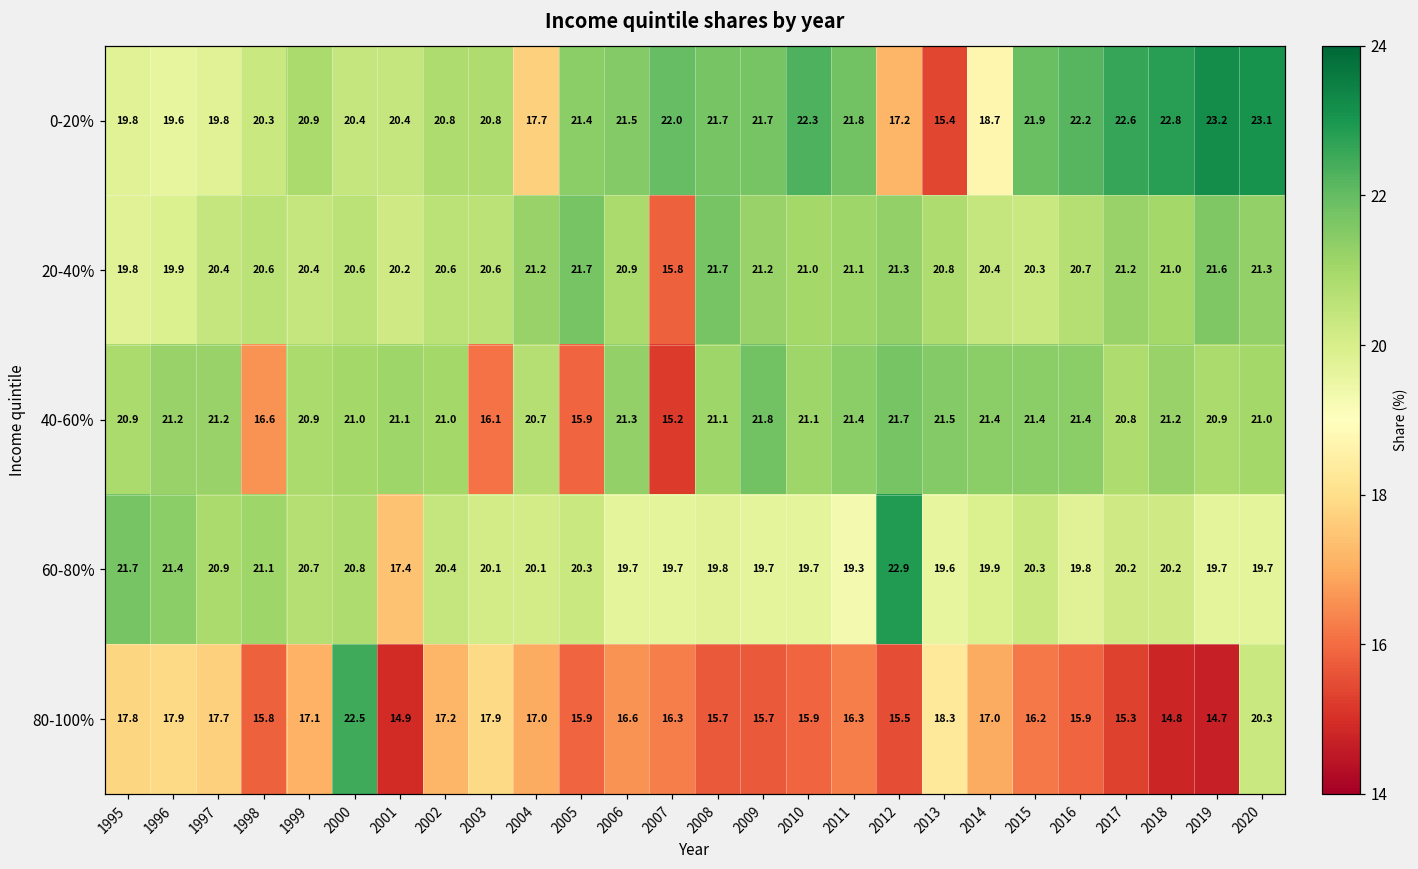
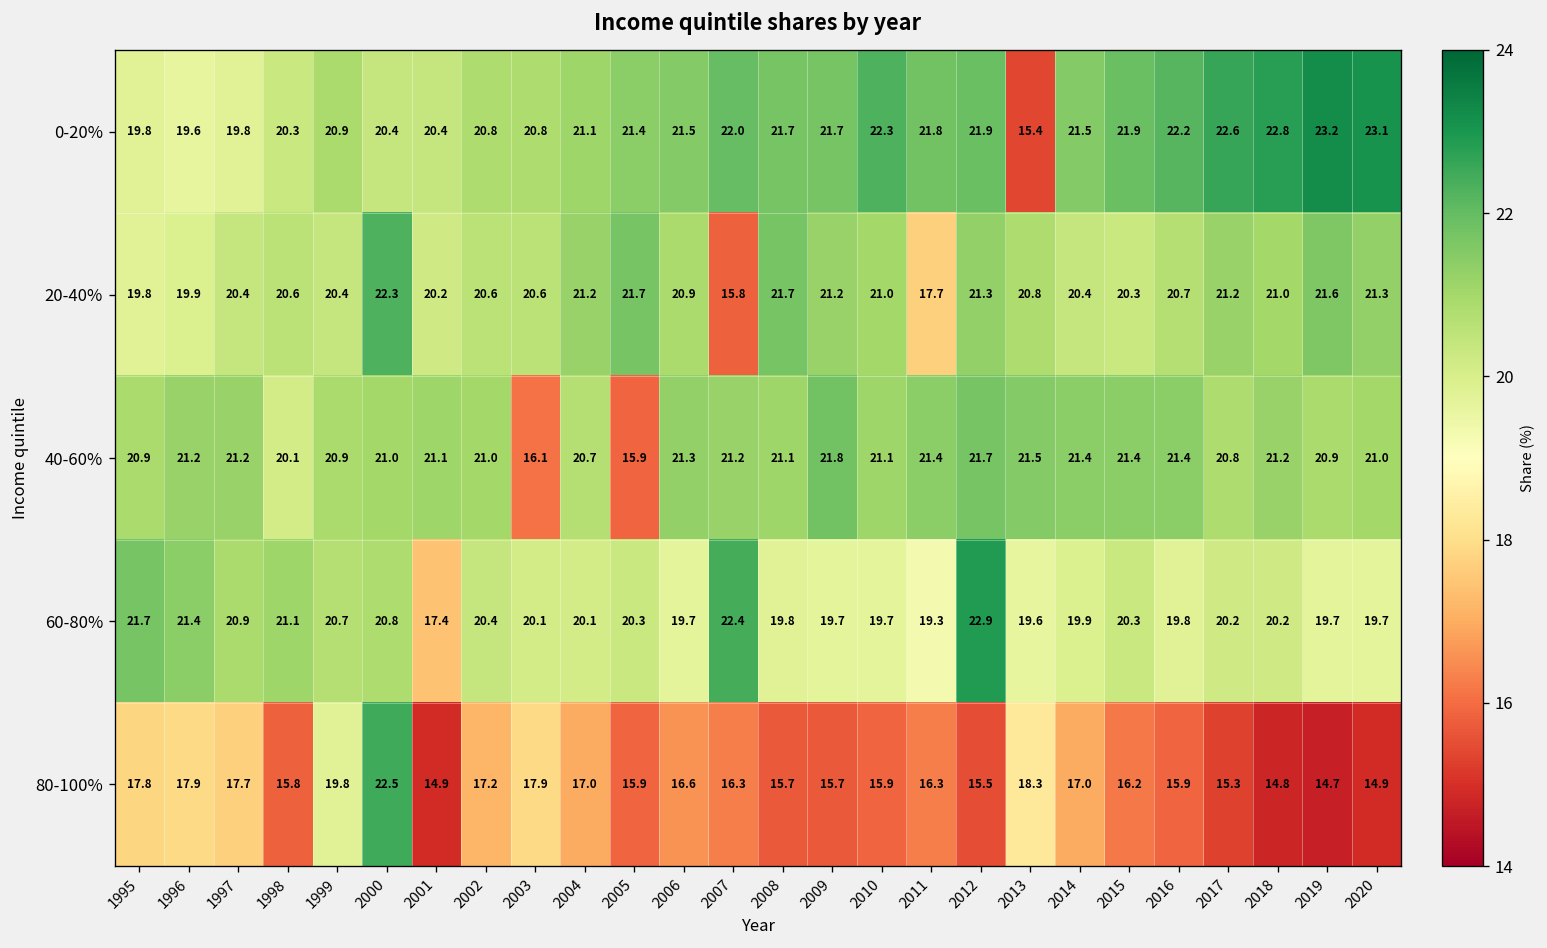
0-20%, 2004: 17.7 -> 21.1
0-20%, 2012: 17.2 -> 21.9
0-20%, 2014: 18.7 -> 21.5
20-40%, 2000: 20.6 -> 22.3
20-40%, 2011: 21.1 -> 17.7
40-60%, 1998: 16.6 -> 20.1
40-60%, 2007: 15.2 -> 21.2
60-80%, 2007: 19.7 -> 22.4
80-100%, 1999: 17.1 -> 19.8
80-100%, 2020: 20.3 -> 14.9
